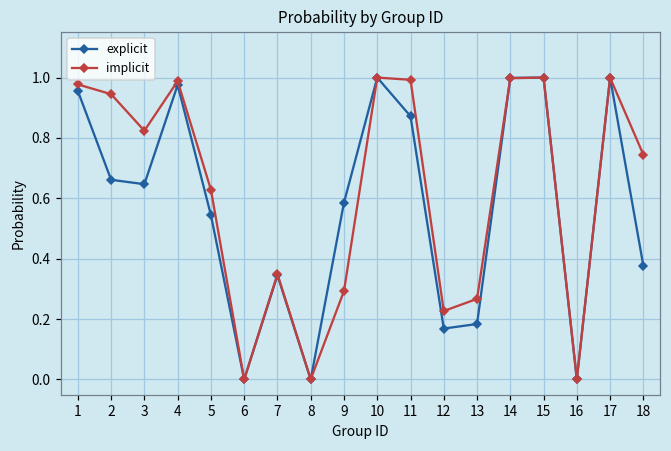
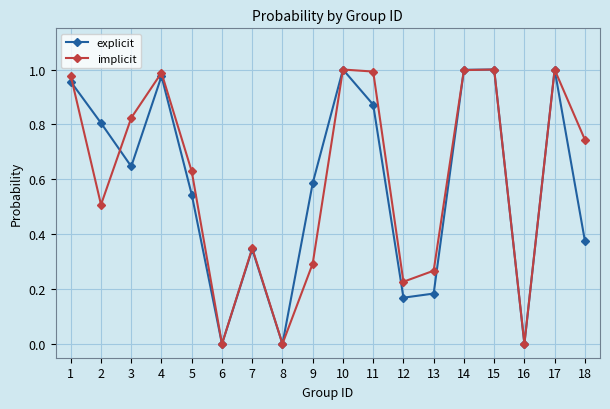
explicit, 2: 0.66 -> 0.81
implicit, 2: 0.94 -> 0.51
